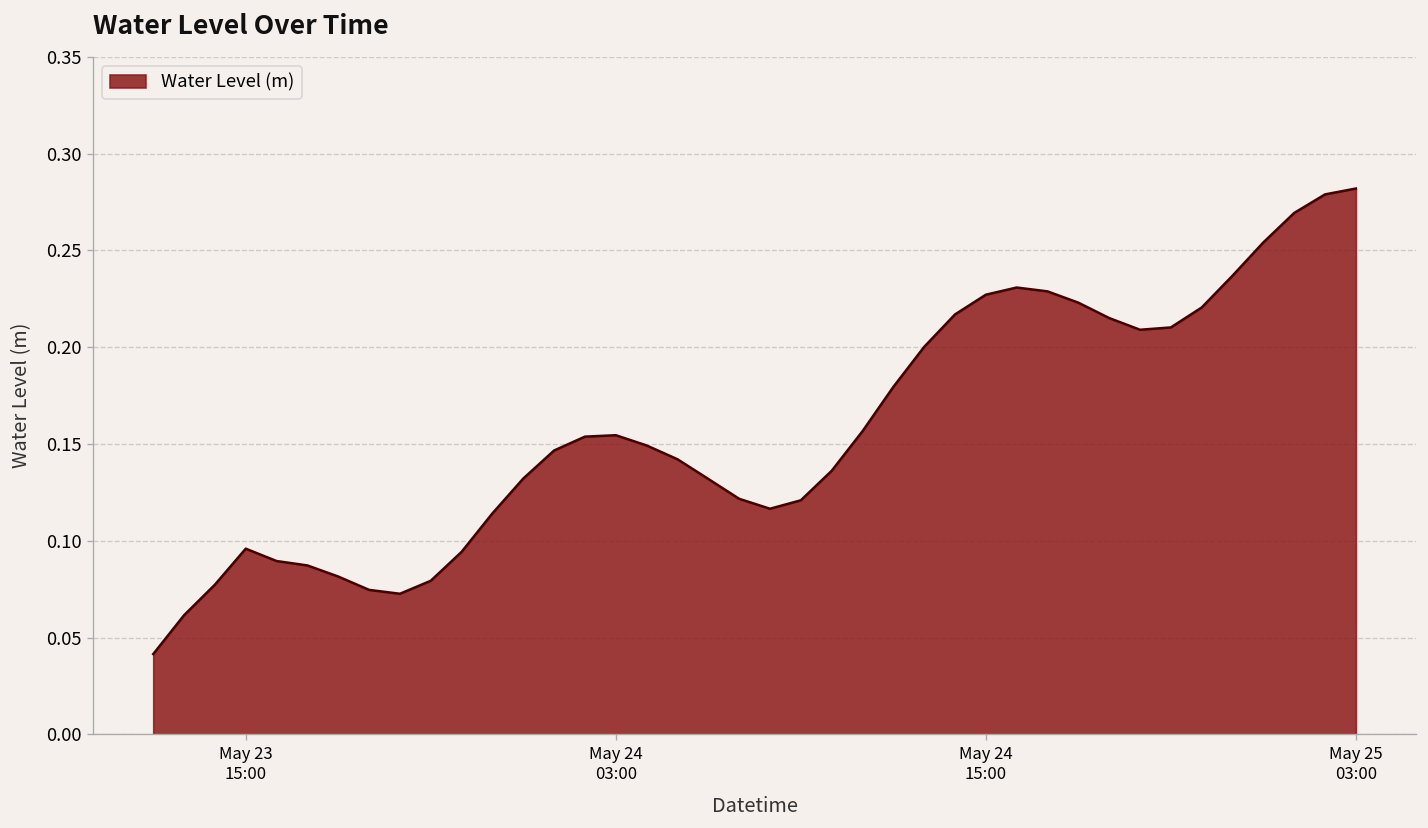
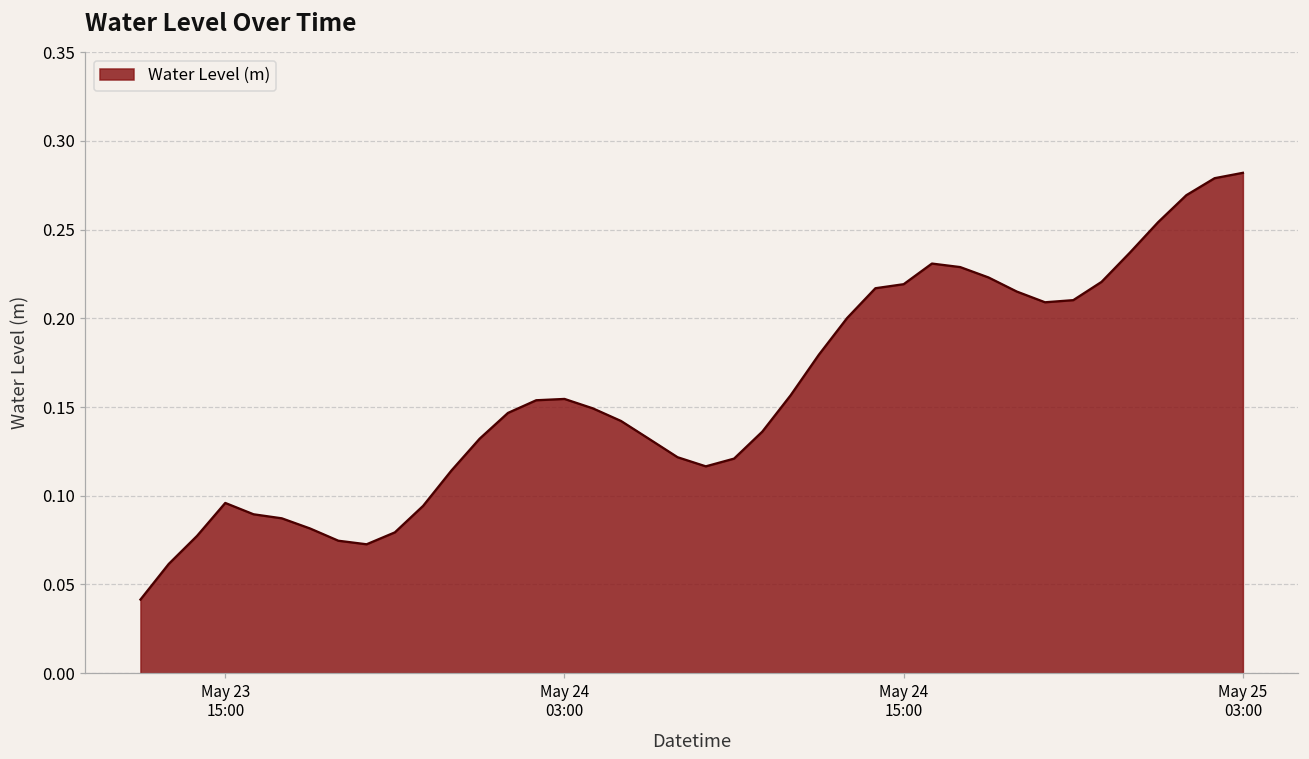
May 24 15:00: 0.227 -> 0.219
